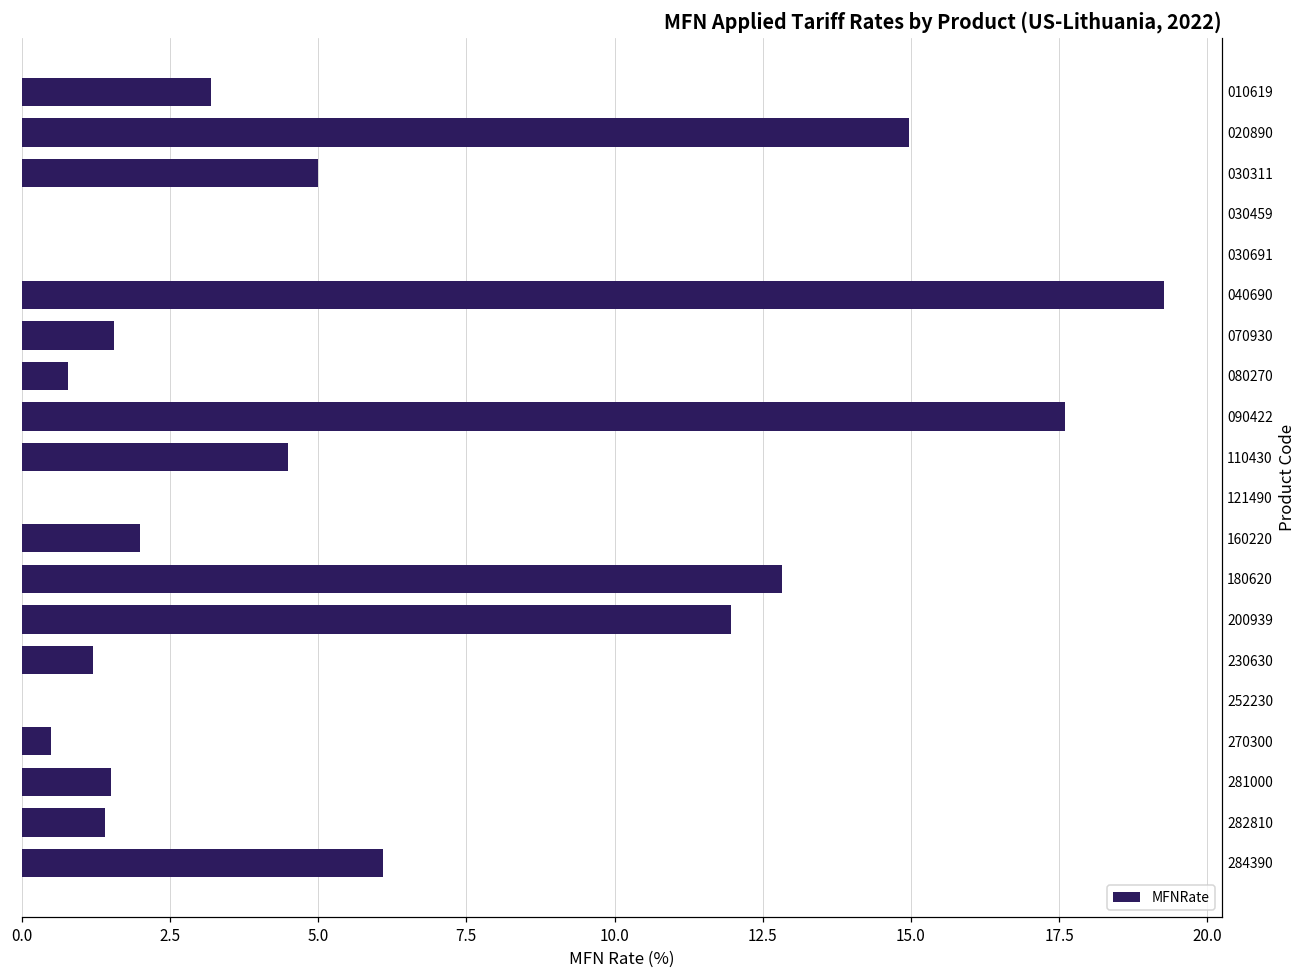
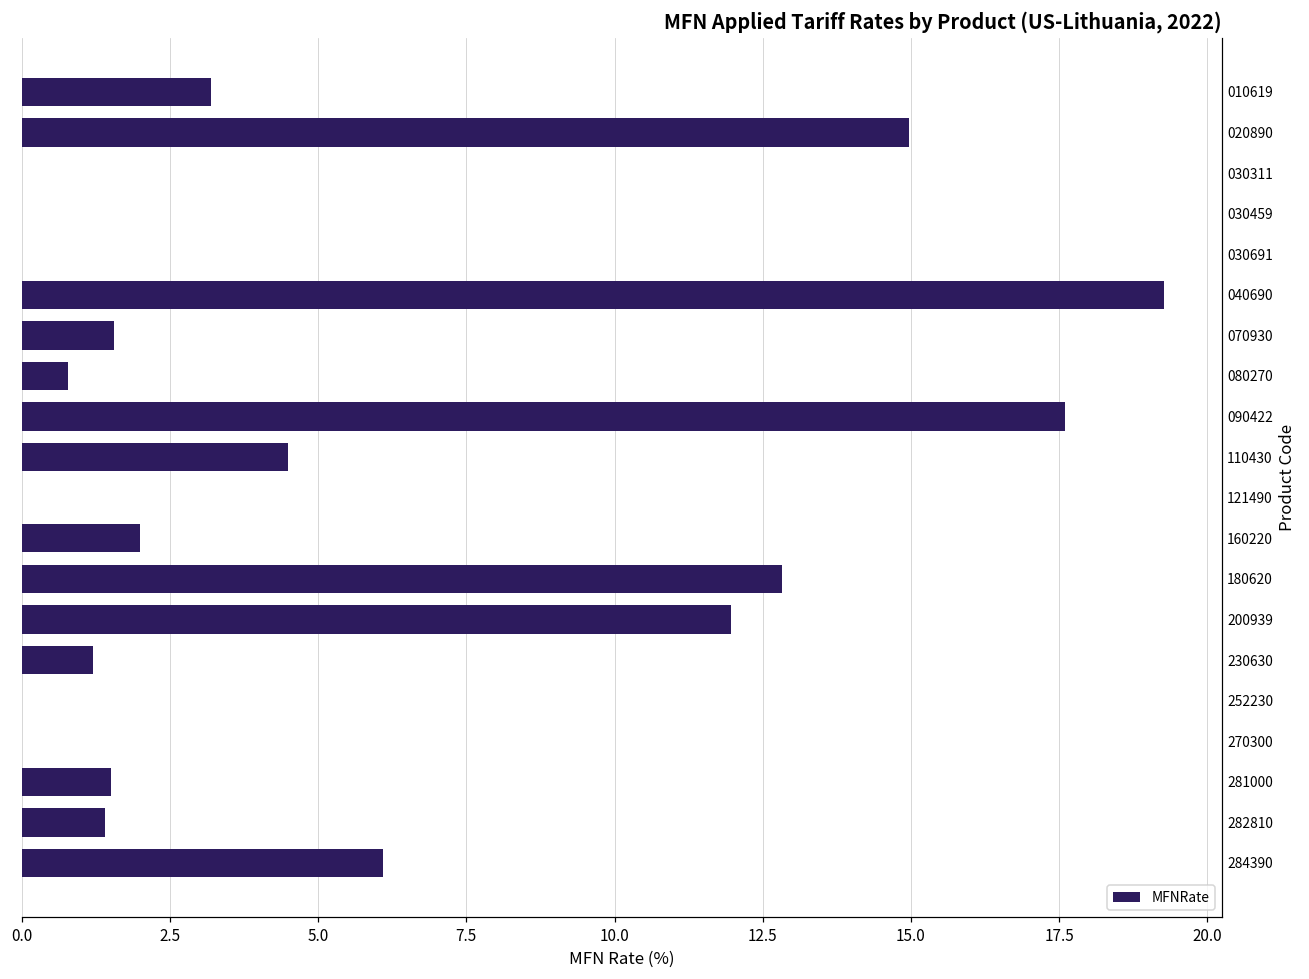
030311: 5 -> 0
270300: 0.5 -> 0.0
